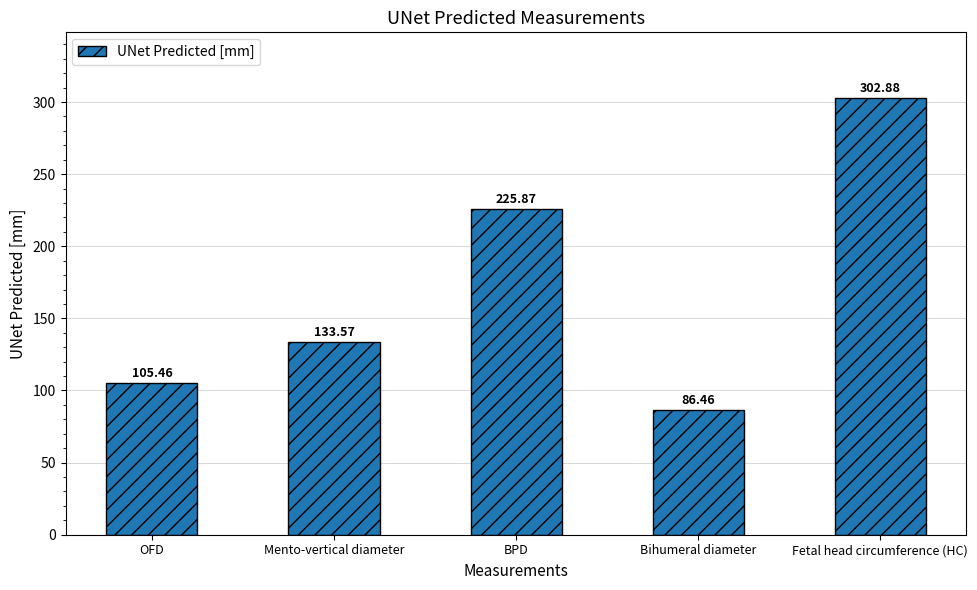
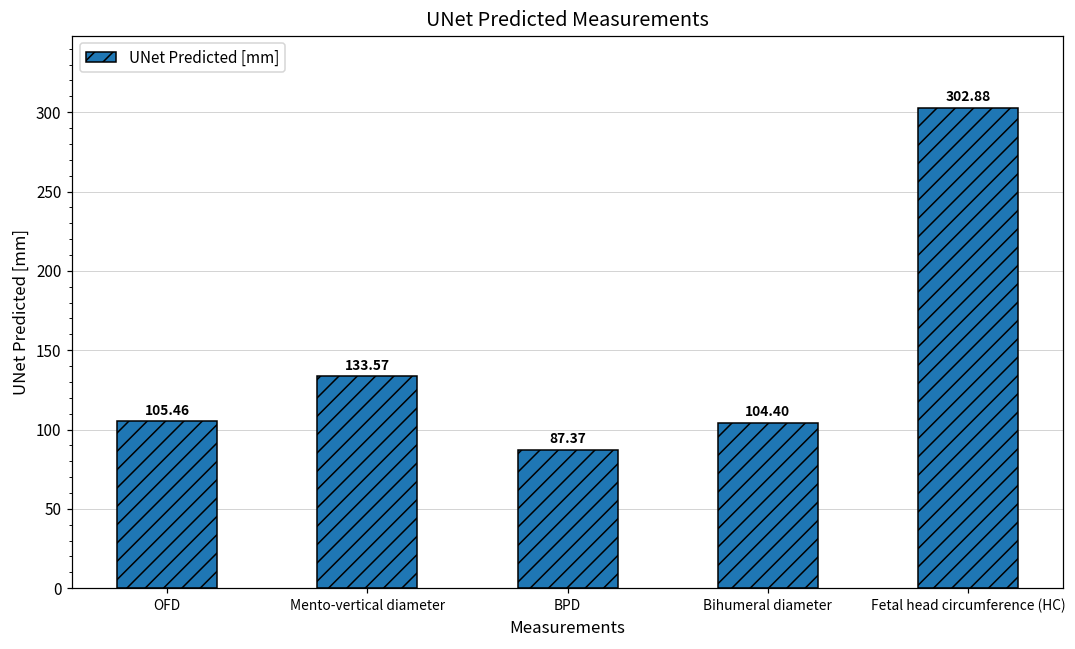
BPD: 225.87 -> 87.37
Bihumeral diameter: 86.46 -> 104.40
